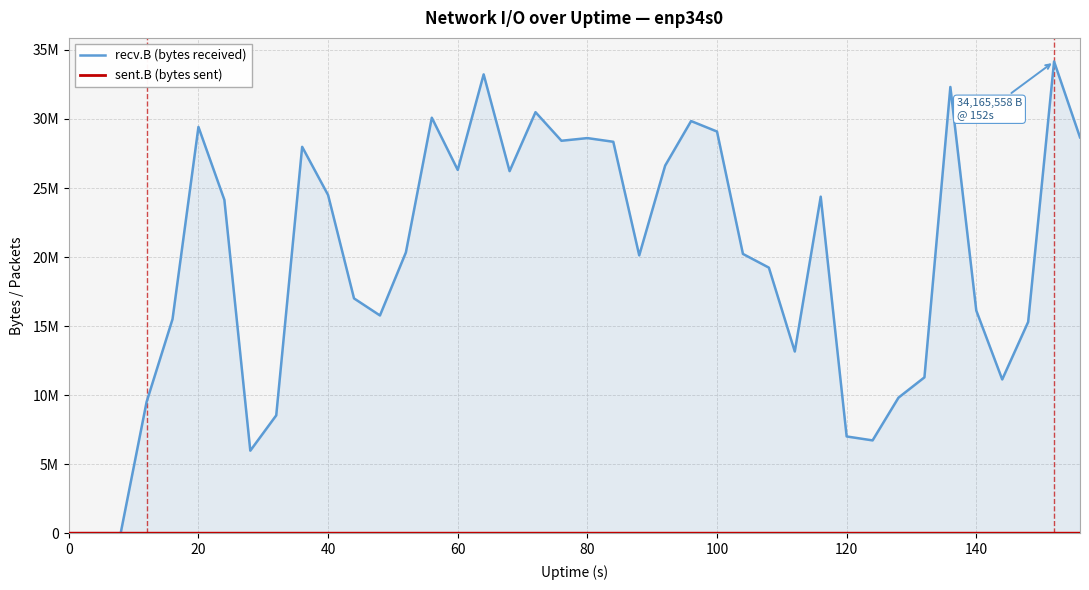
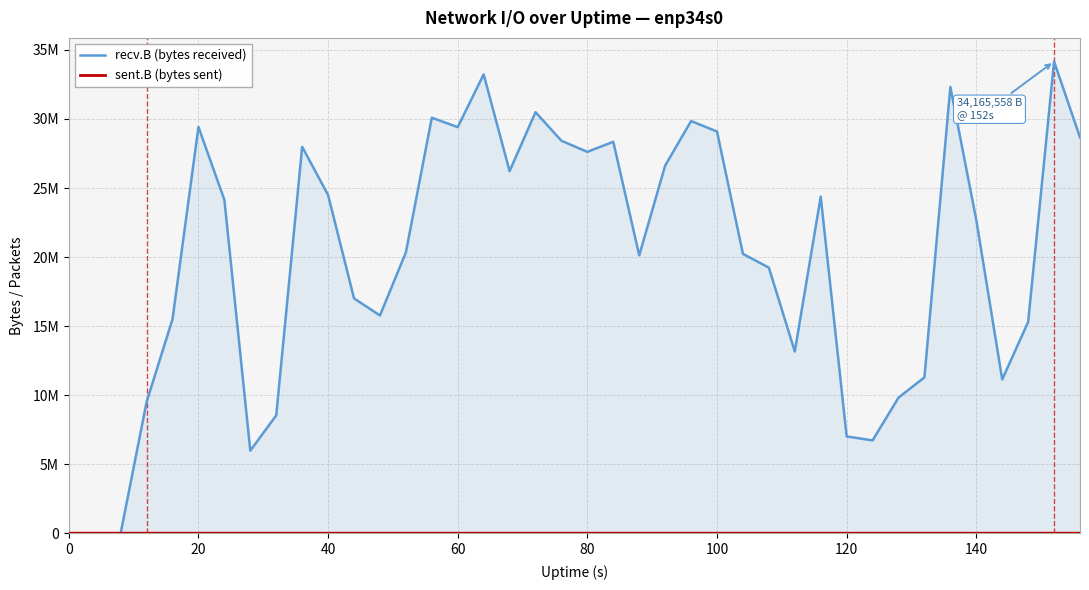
recv.B (bytes received), 60: 26300000 -> 29400000
recv.B (bytes received), 80: 28600000 -> 27600000
recv.B (bytes received), 140: 16100000 -> 22700000
